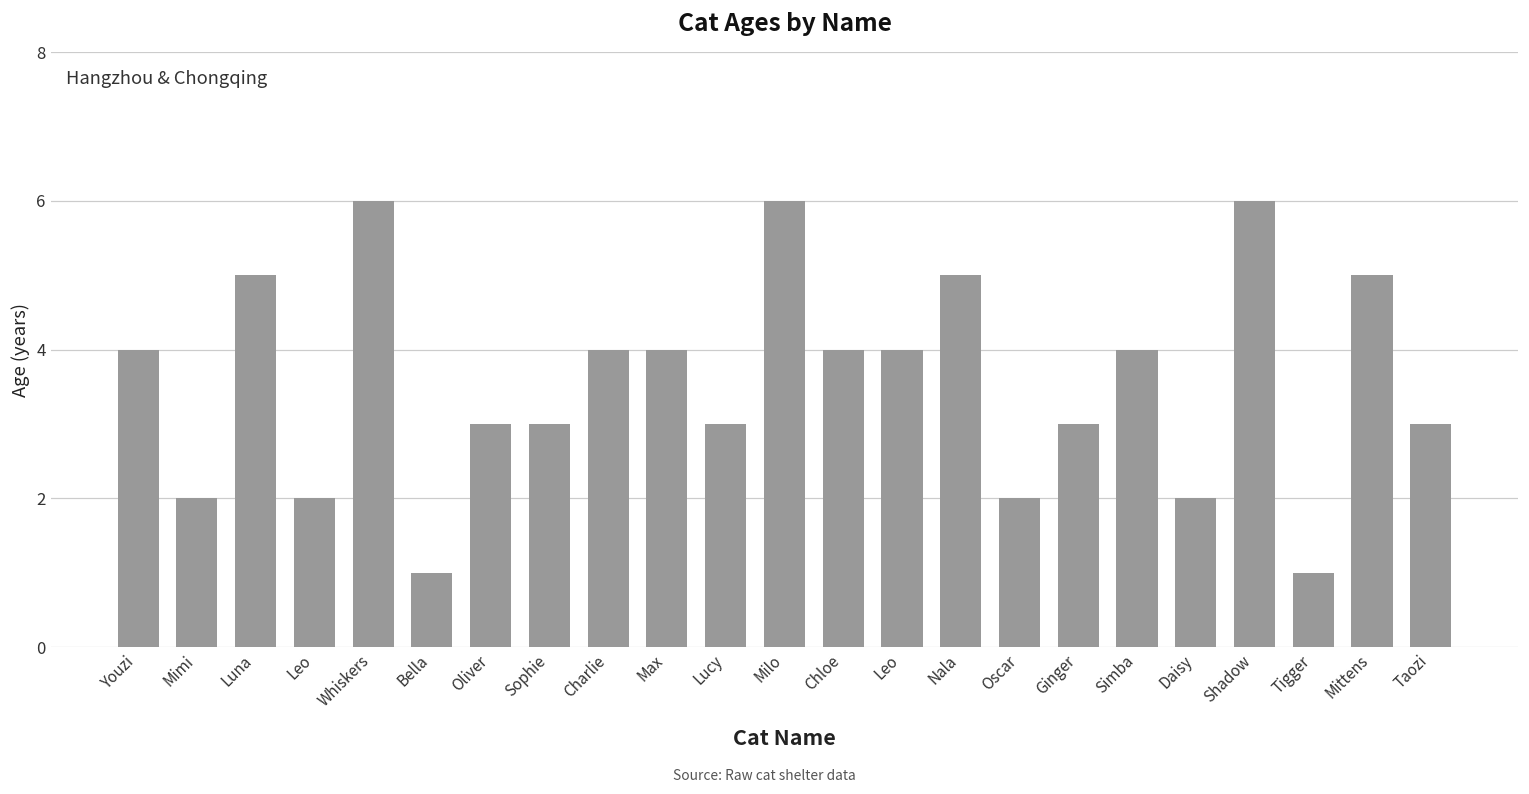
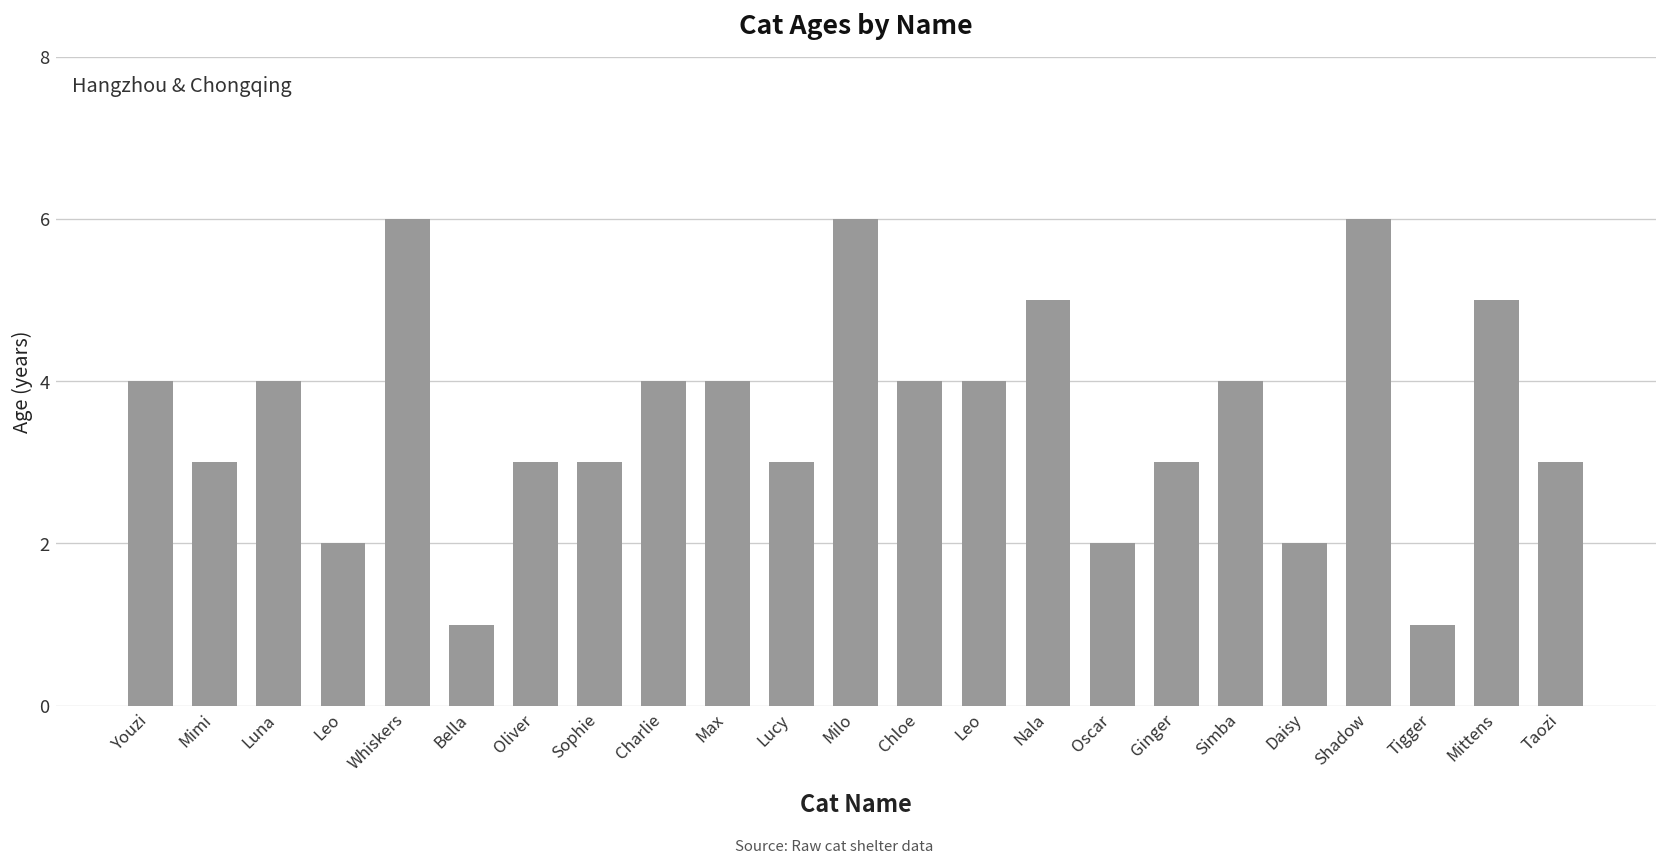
Mimi: 2 -> 3
Luna: 5 -> 4
